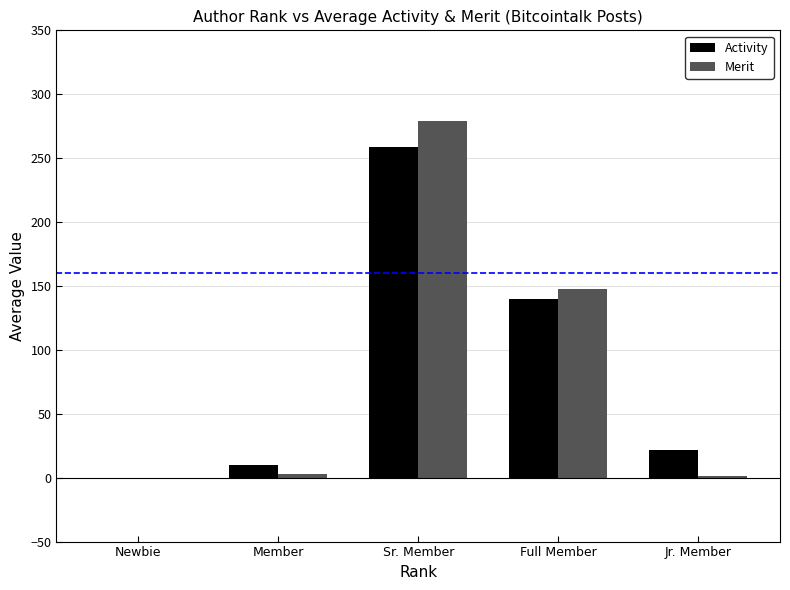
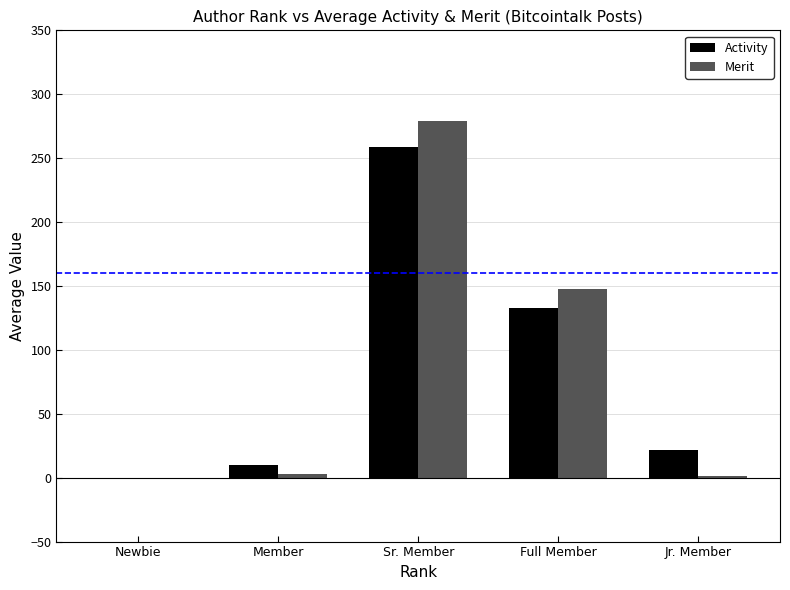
Activity, Full Member: 140 -> 133
